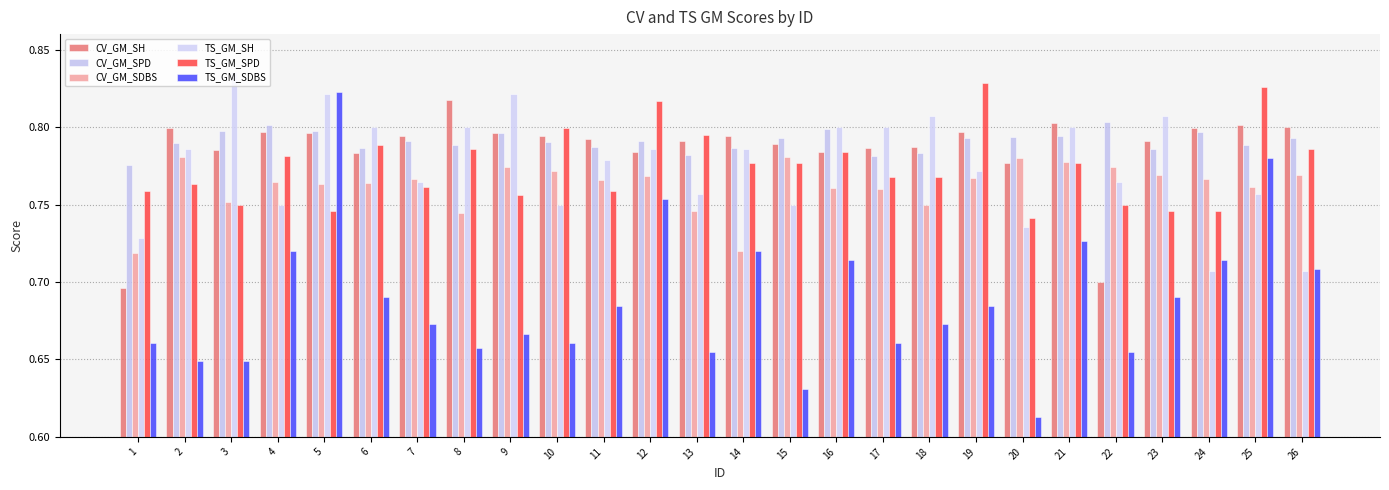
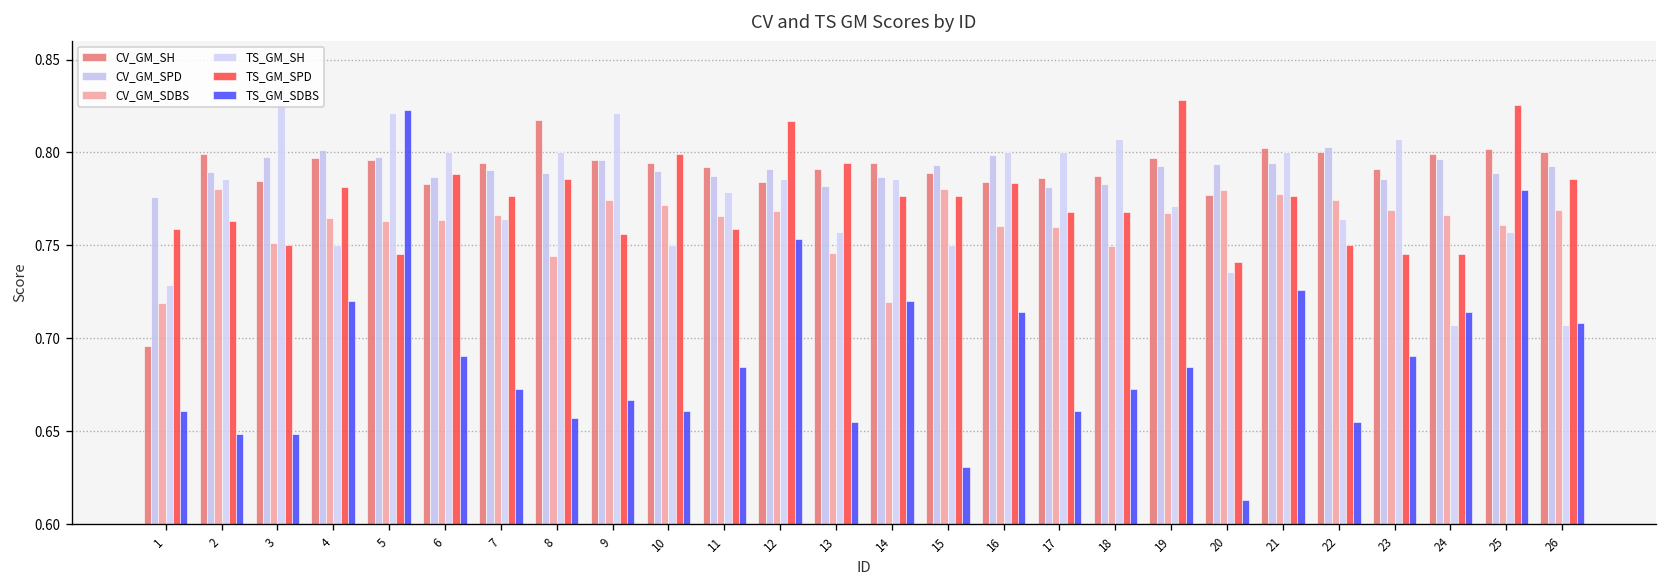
TS_GM_SPD, 7: 0.761 -> 0.777
CV_GM_SH, 22: 0.7 -> 0.8
